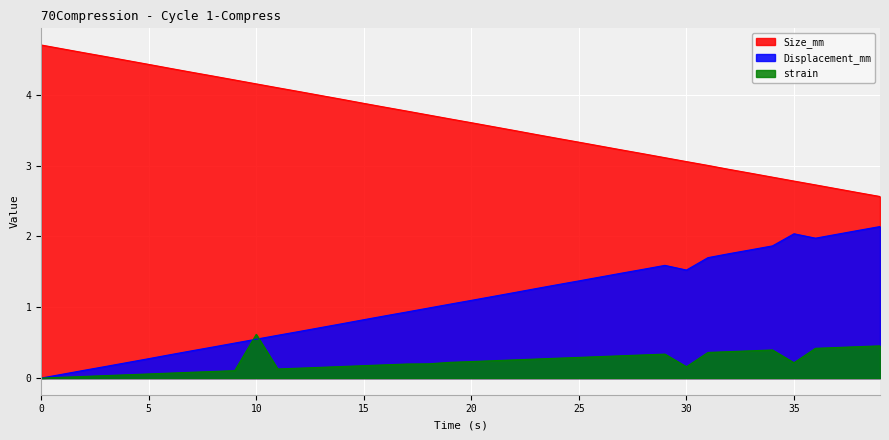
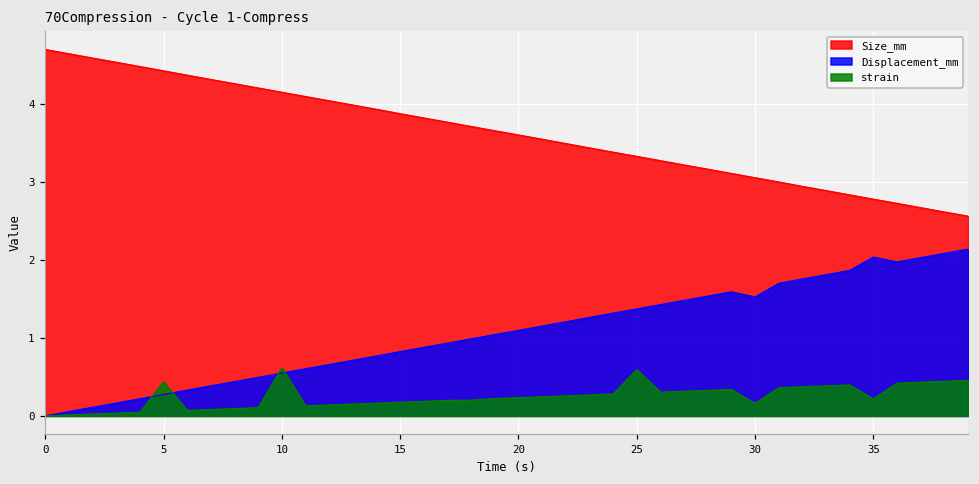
strain, 5: 0.1 -> 0.4
strain, 25: 0.3 -> 0.6
